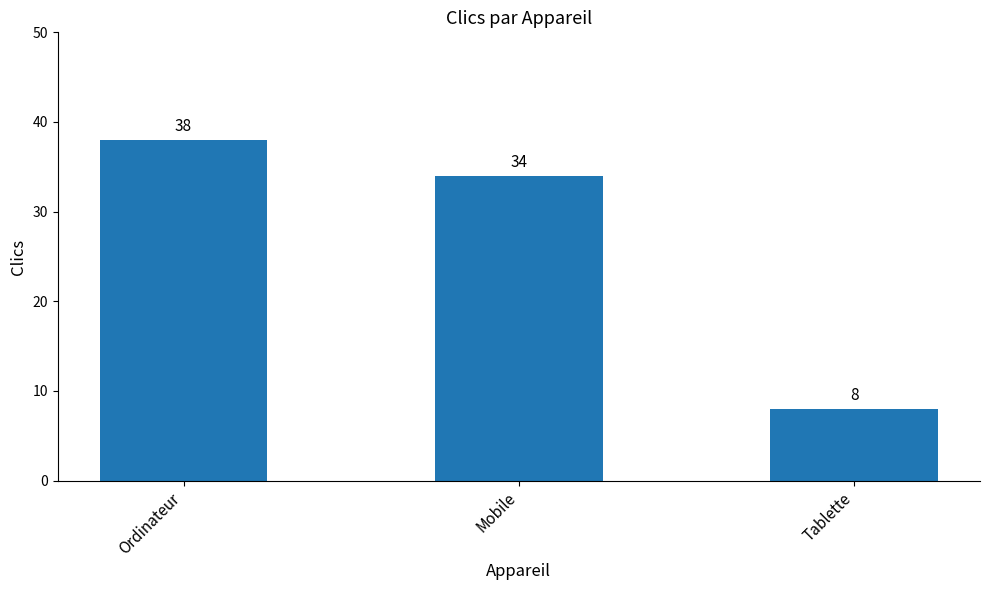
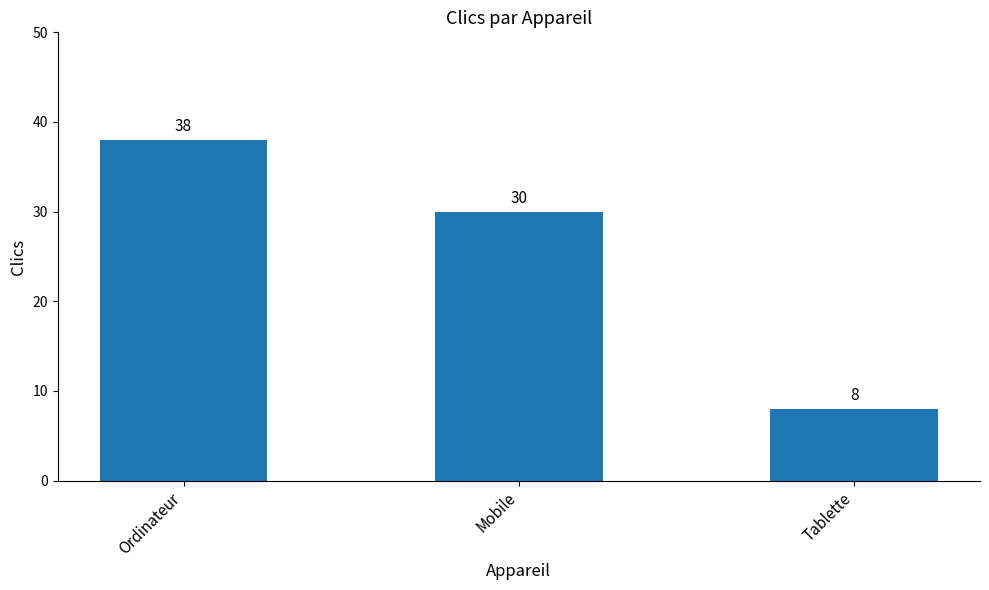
Mobile: 34 -> 30
